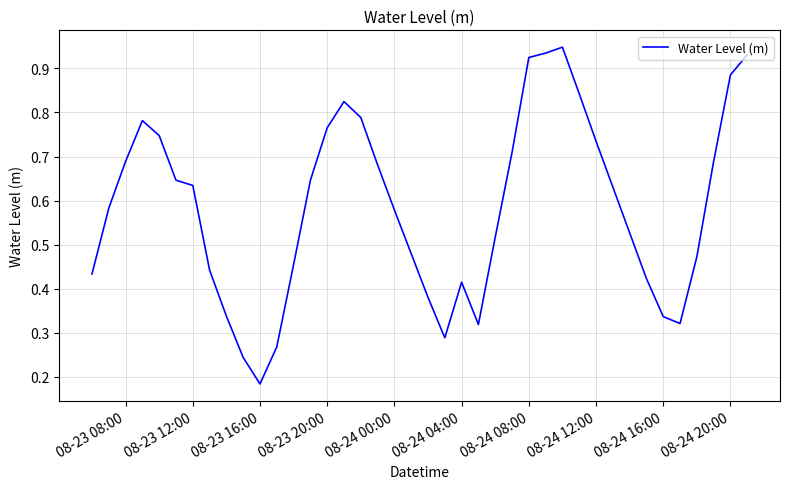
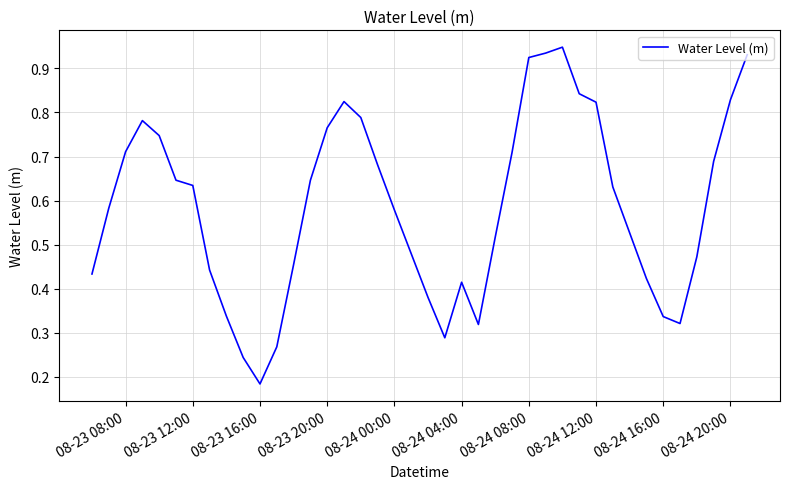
08-23 08:00: 0.69 -> 0.71
08-24 12:00: 0.73 -> 0.82
08-24 20:00: 0.89 -> 0.83
